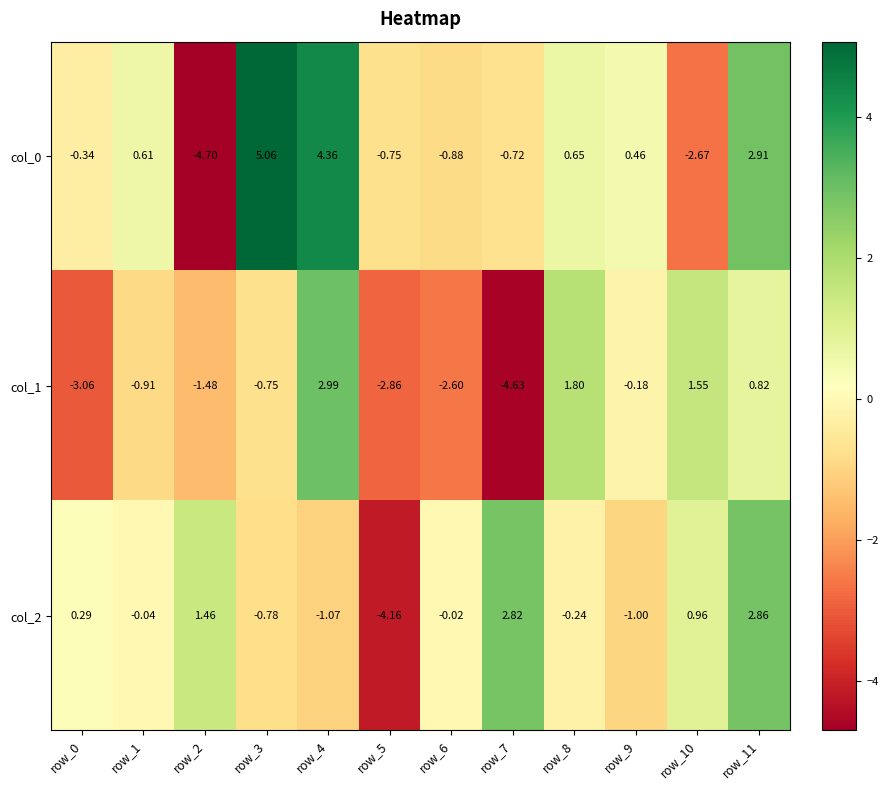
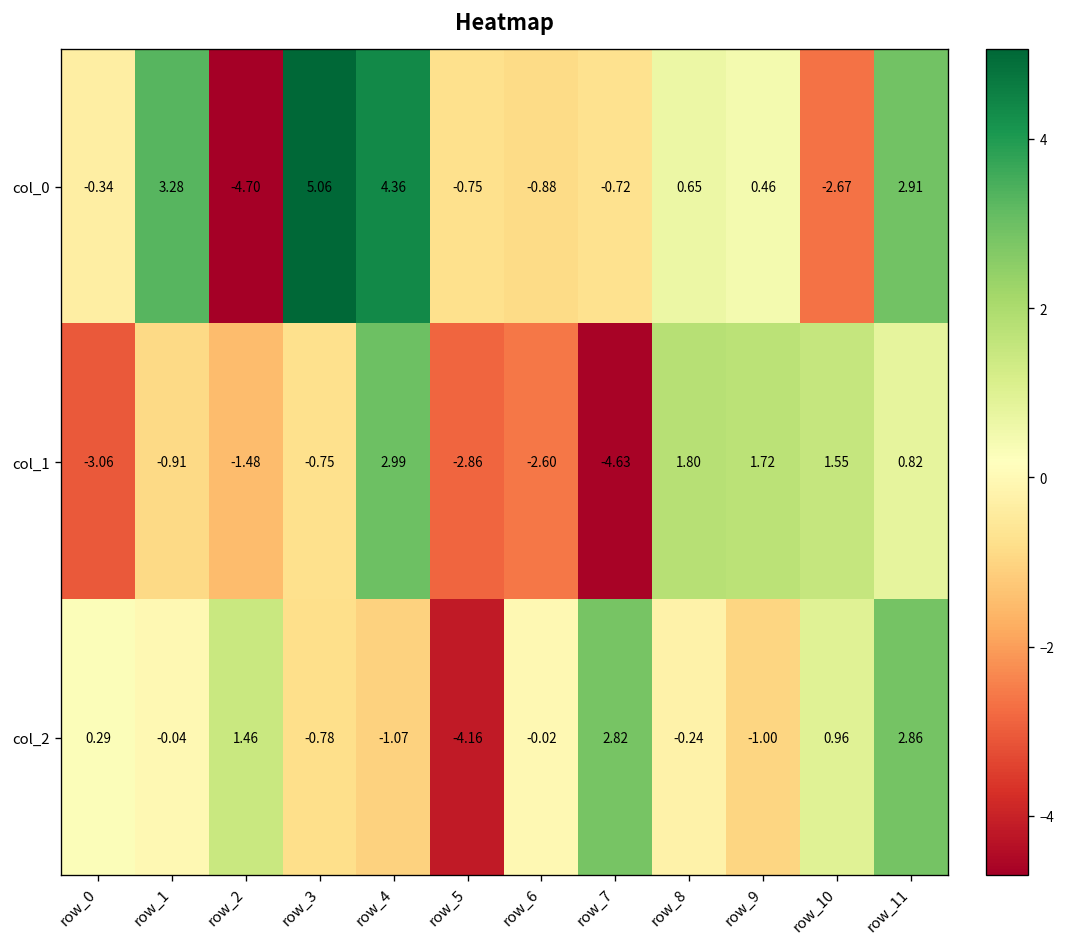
col_0, row_1: 0.61 -> 3.28
col_1, row_9: -0.18 -> 1.72
